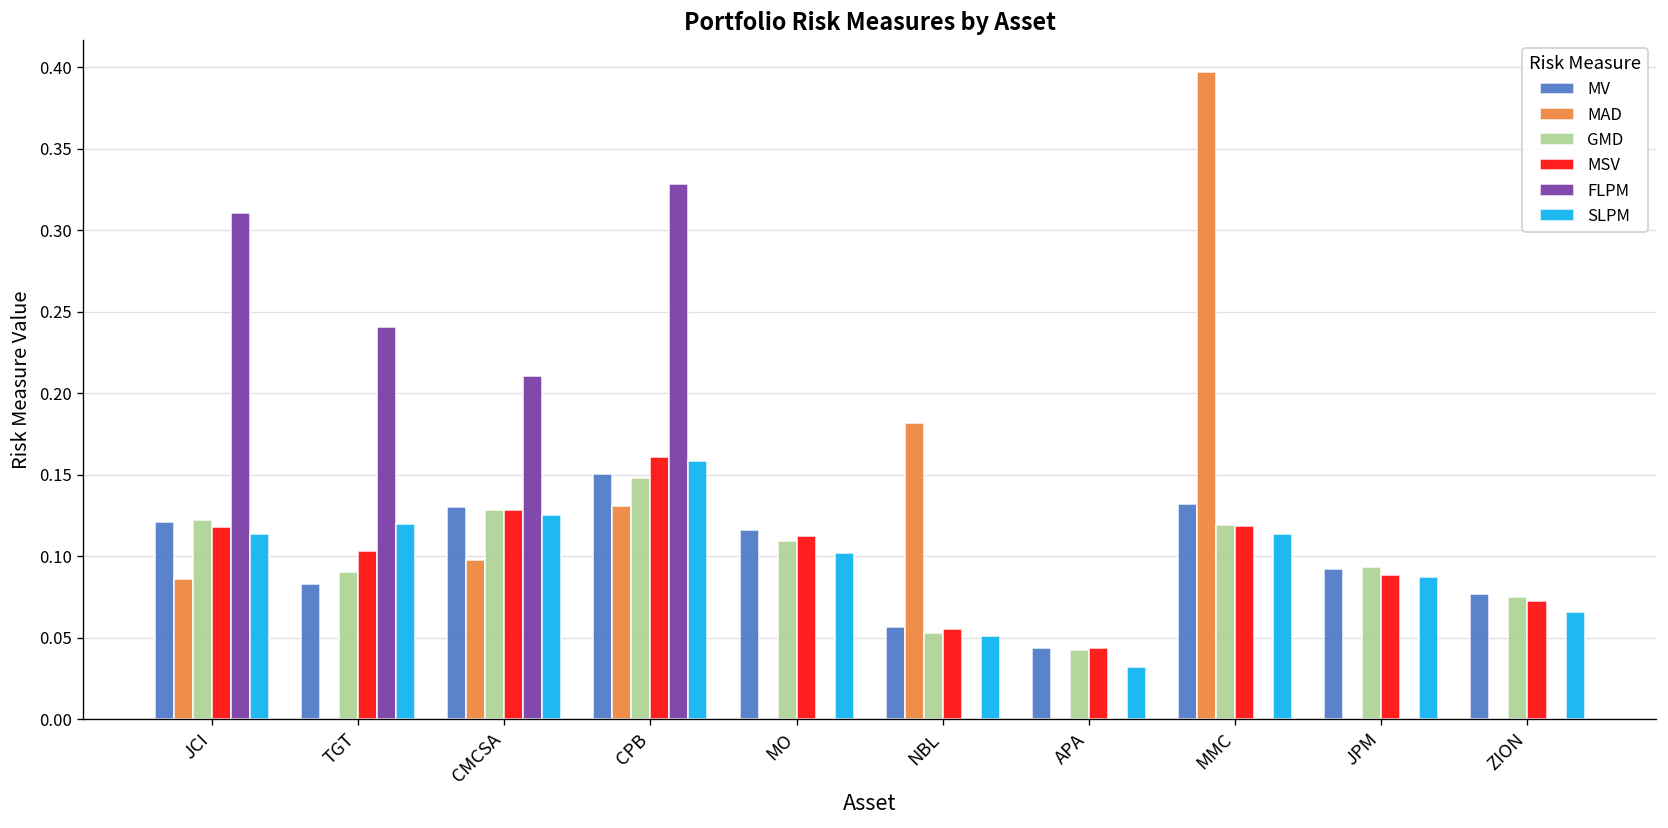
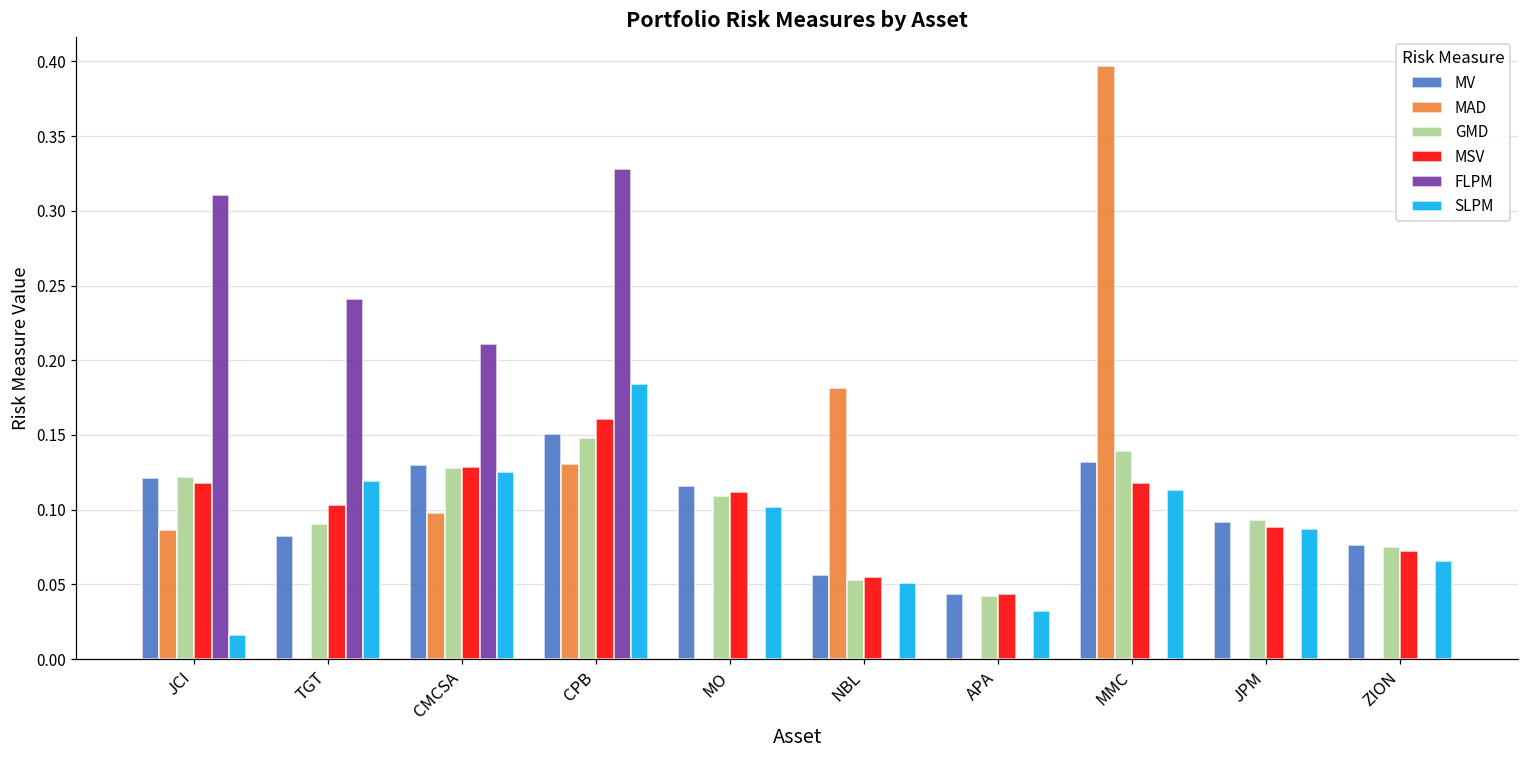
SLPM, JCI: 0.114 -> 0.016
SLPM, CPB: 0.158 -> 0.184
GMD, MMC: 0.119 -> 0.139
